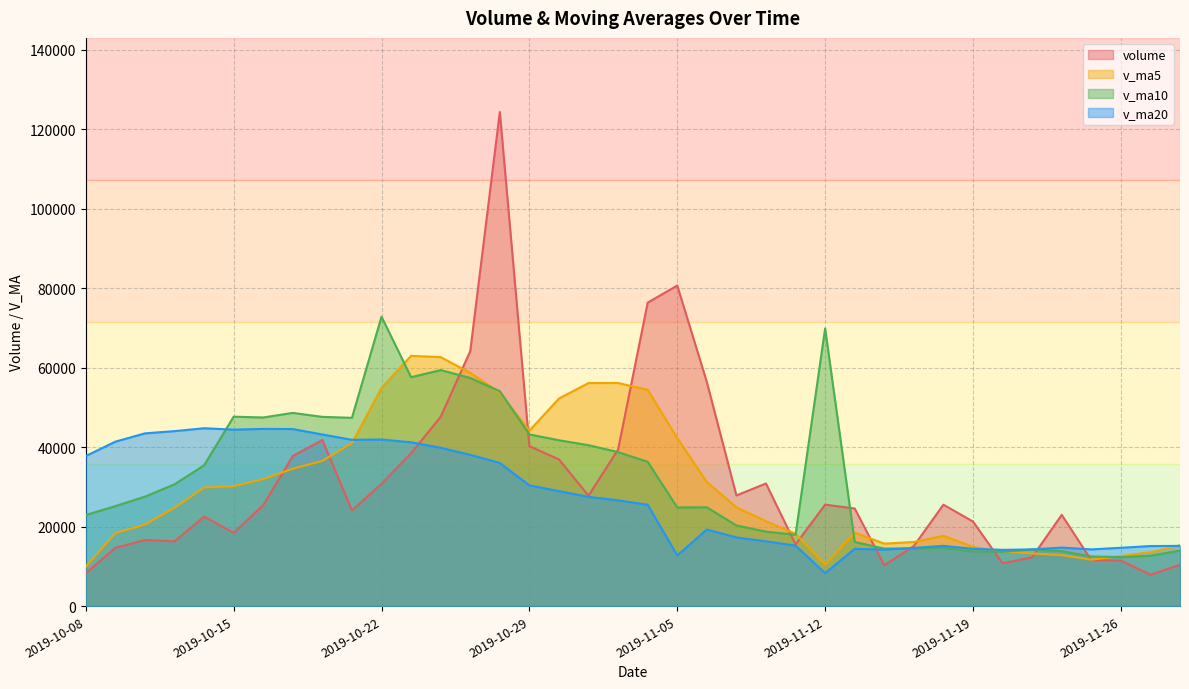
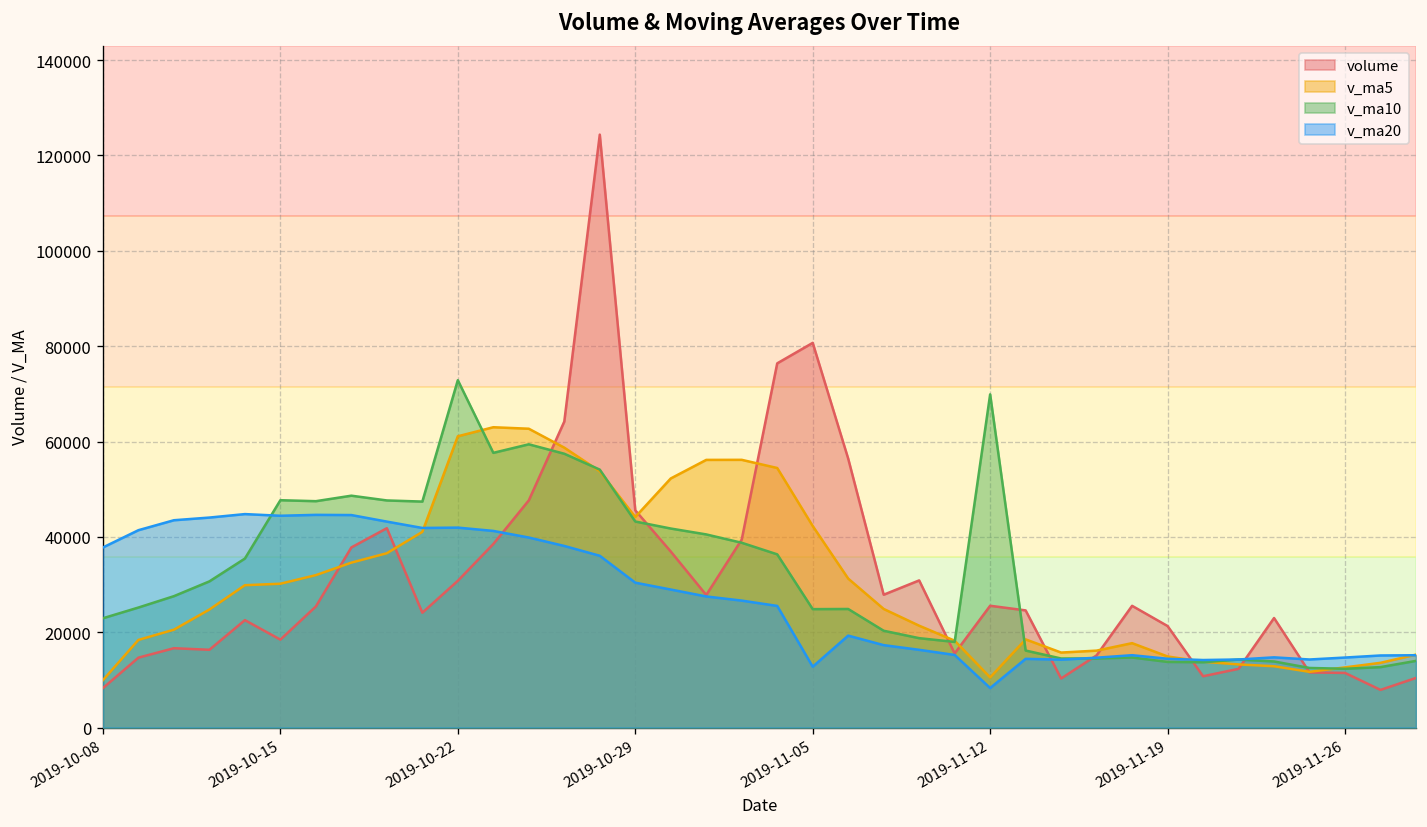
v_ma5, 2019-10-22: 55000 -> 61000
volume, 2019-10-29: 40000 -> 46000
